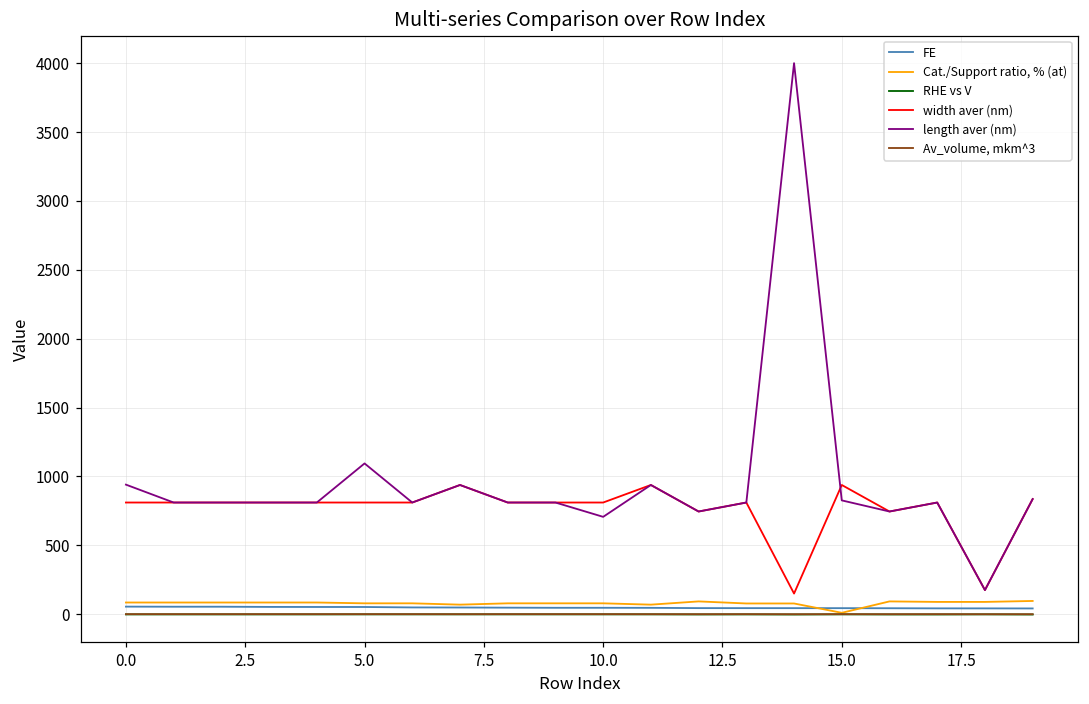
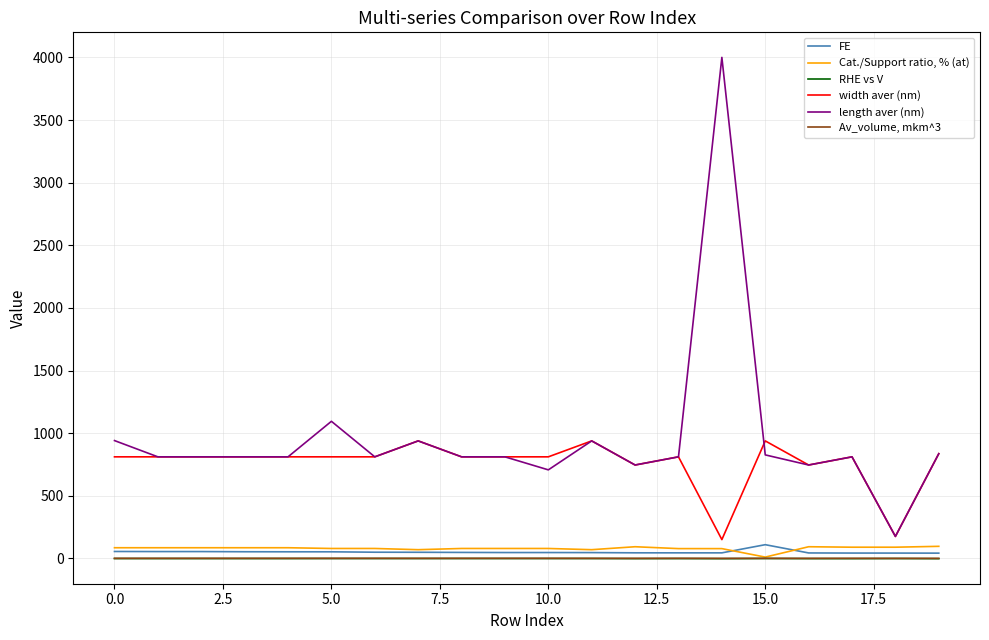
FE, 15.0: 40 -> 110
